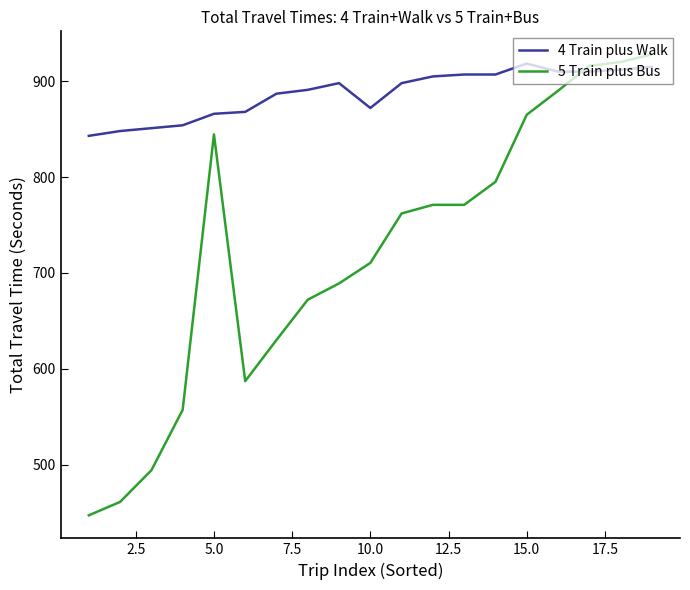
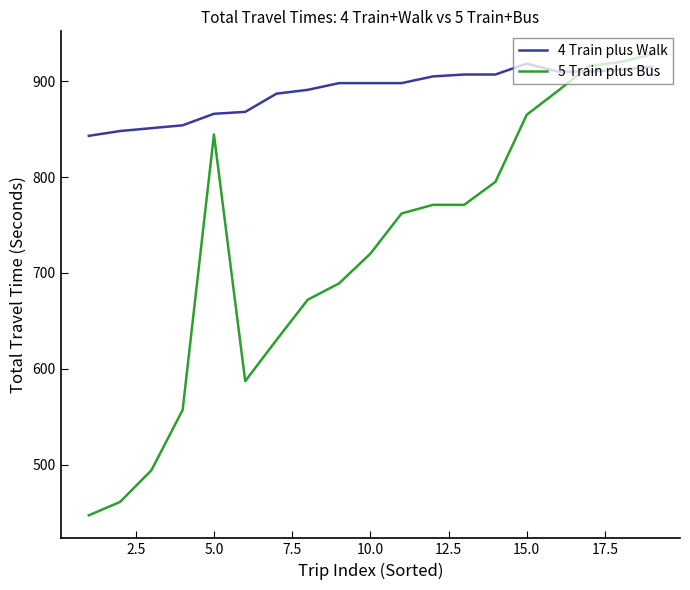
4 Train plus Walk, 10.0: 870 -> 900
5 Train plus Bus, 10.0: 710 -> 720
